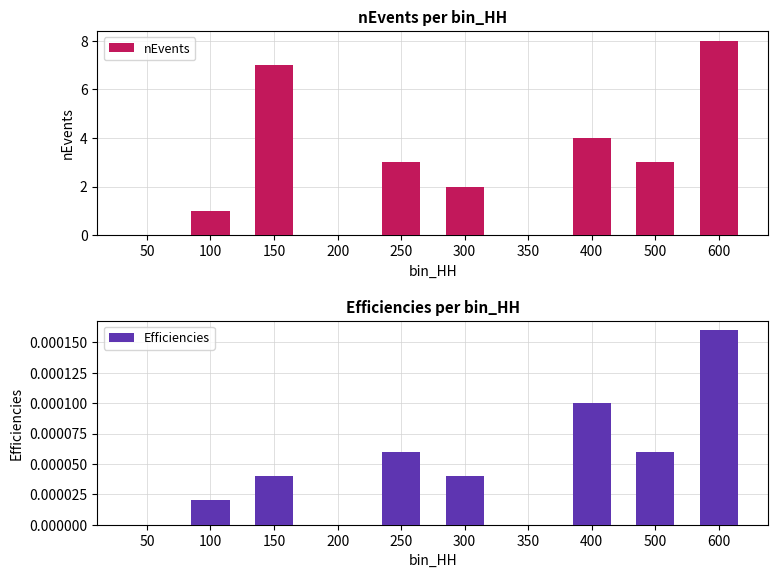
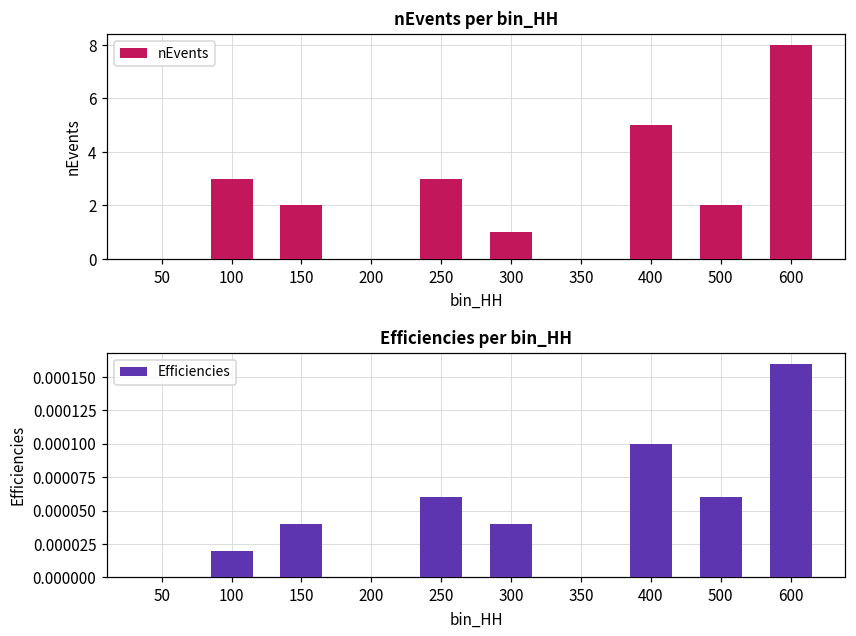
nEvents per bin_HH, 100: 1 -> 3
nEvents per bin_HH, 150: 7 -> 2
nEvents per bin_HH, 300: 2 -> 1
nEvents per bin_HH, 400: 4 -> 5
nEvents per bin_HH, 500: 3 -> 2
